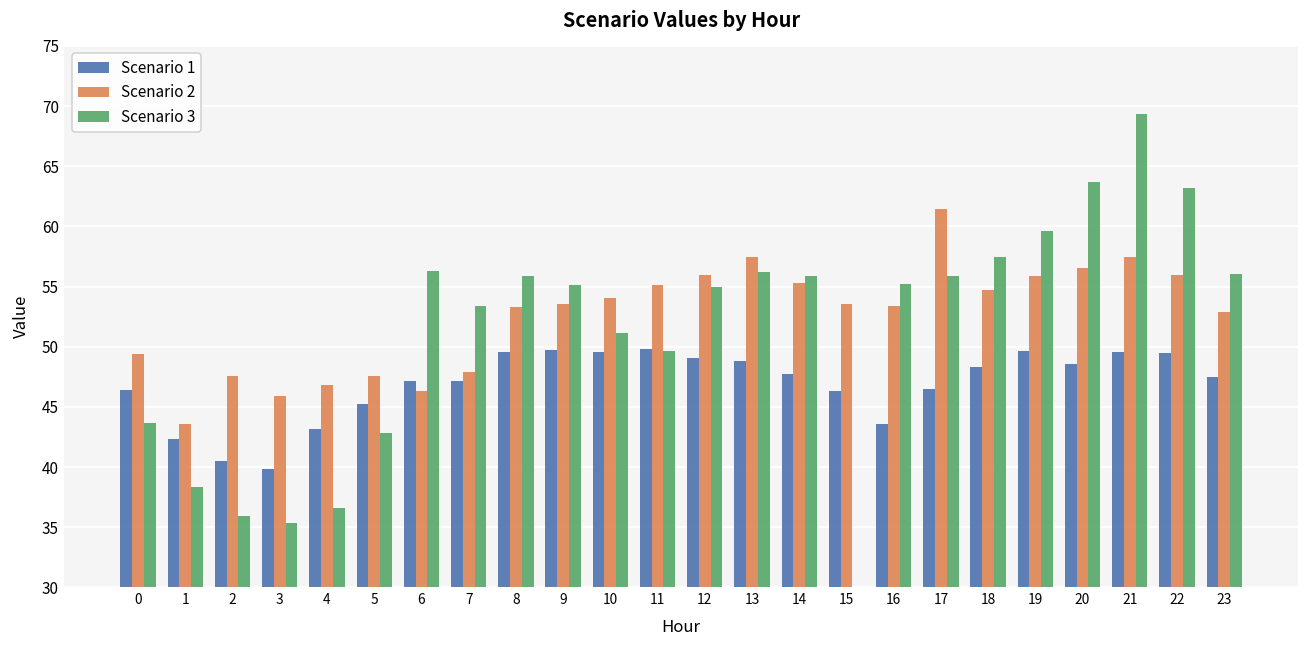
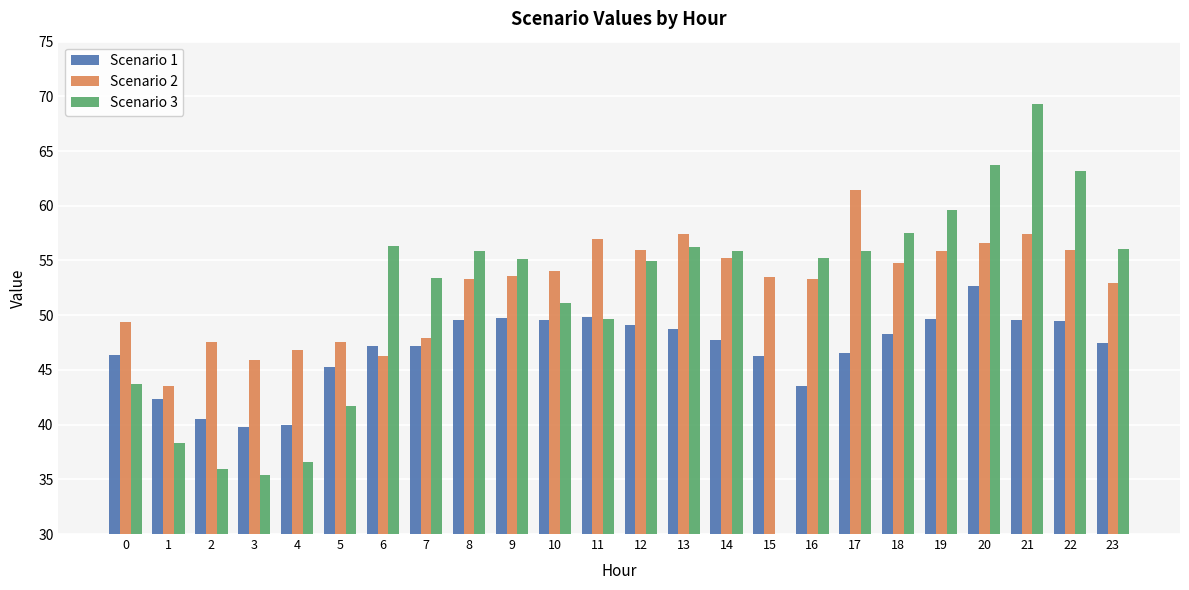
Scenario 1, 4: 43.1 -> 40.0
Scenario 3, 5: 42.8 -> 41.7
Scenario 2, 11: 55.1 -> 56.9
Scenario 1, 20: 48.6 -> 52.7
